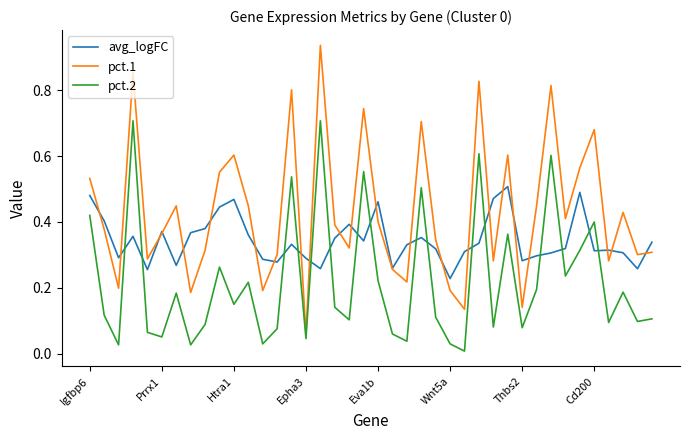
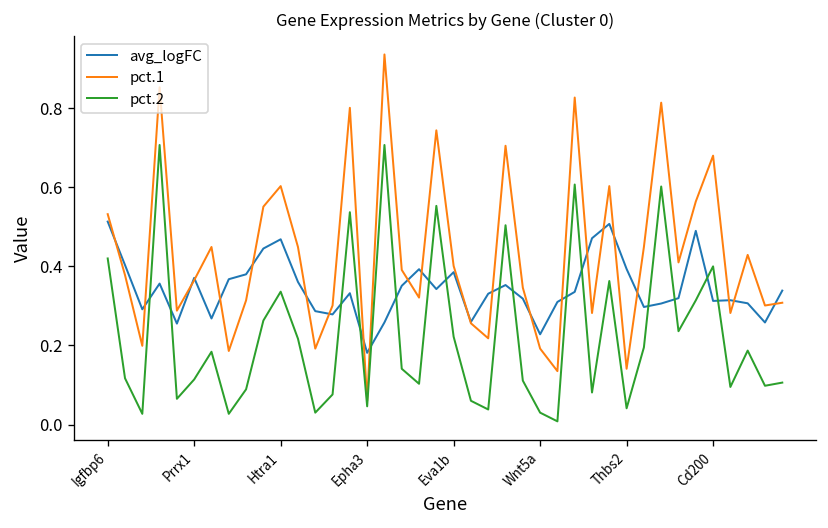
avg_logFC, Igfbp6: 0.48 -> 0.51
pct.2, Prrx1: 0.05 -> 0.11
pct.2, Htra1: 0.15 -> 0.34
avg_logFC, Epha3: 0.29 -> 0.18
avg_logFC, Eva1b: 0.46 -> 0.39
avg_logFC, Thbs2: 0.28 -> 0.39
pct.2, Thbs2: 0.08 -> 0.04
